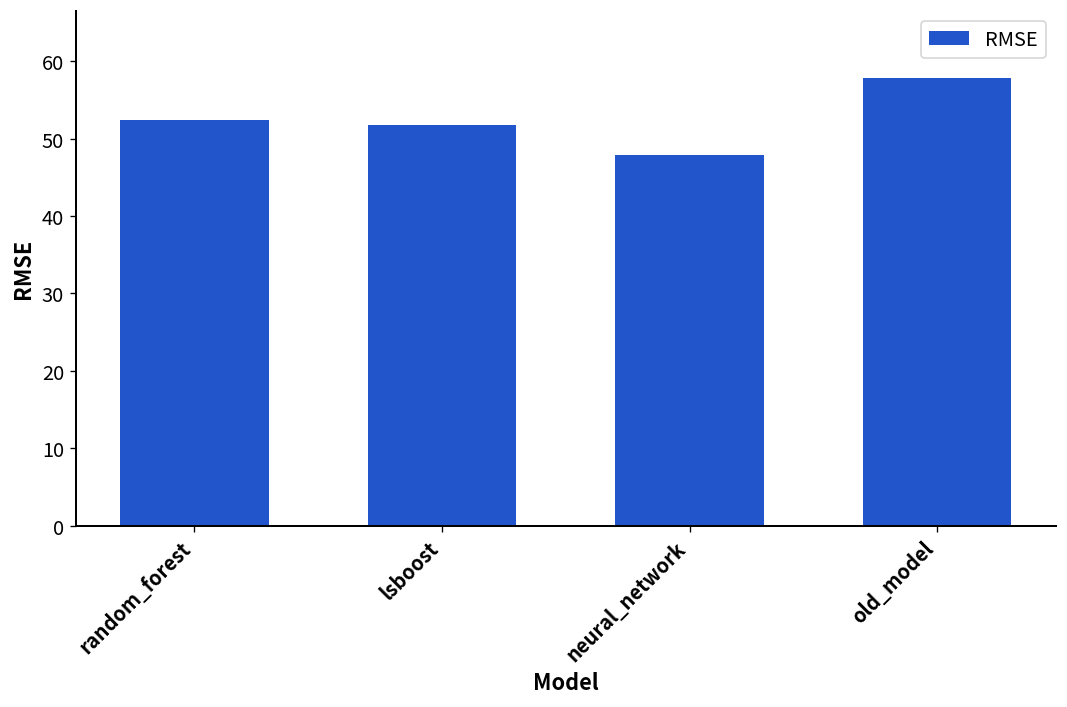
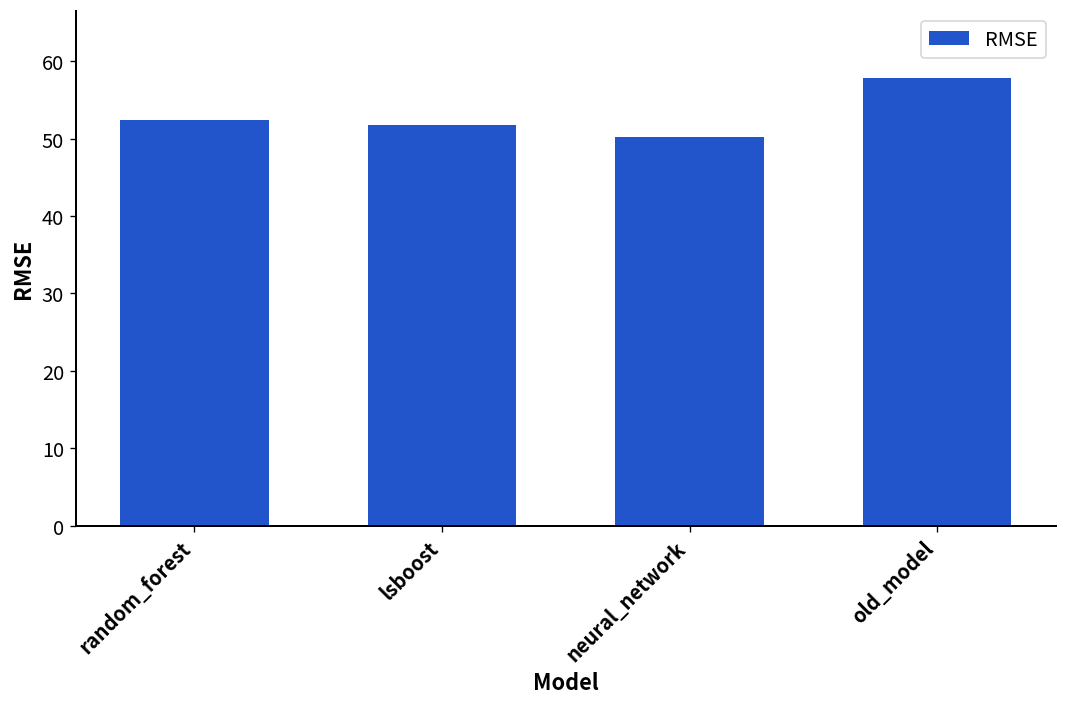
neural_network: 48 -> 50
